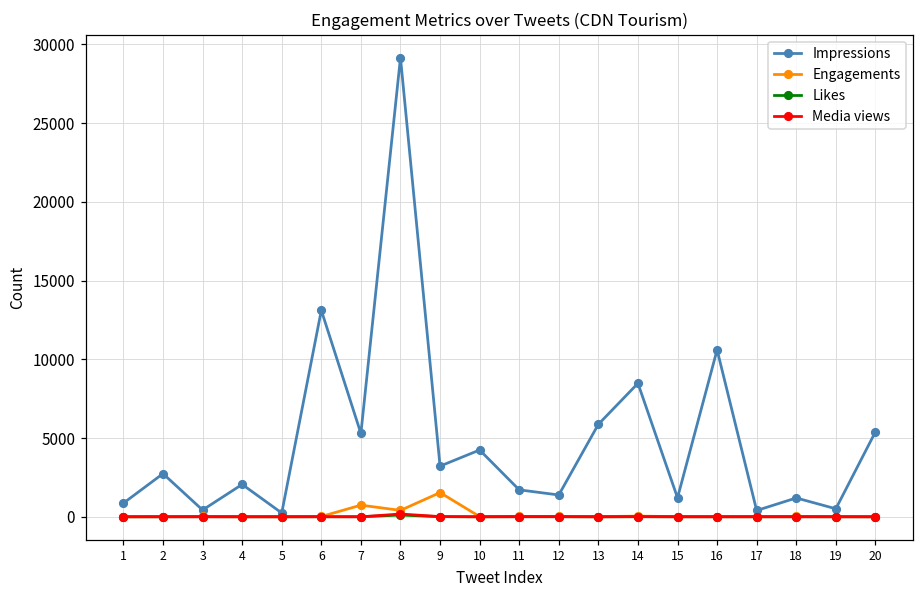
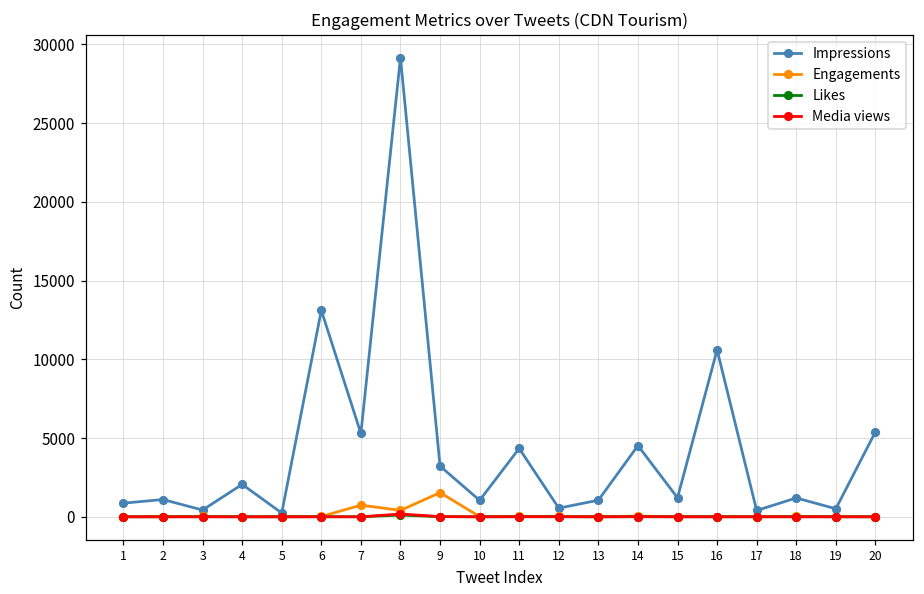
Impressions, 2: 2700 -> 1100
Impressions, 10: 4200 -> 1000
Impressions, 11: 1700 -> 4300
Impressions, 12: 1400 -> 600
Impressions, 13: 5900 -> 1100
Impressions, 14: 8500 -> 4500
